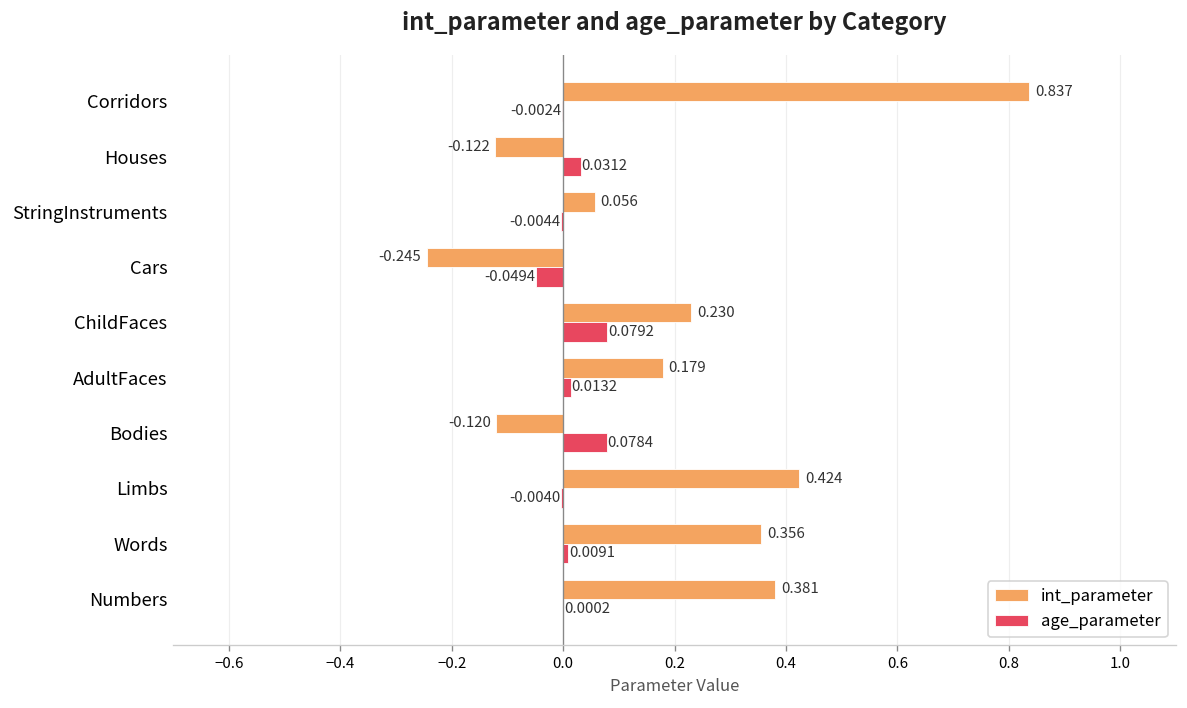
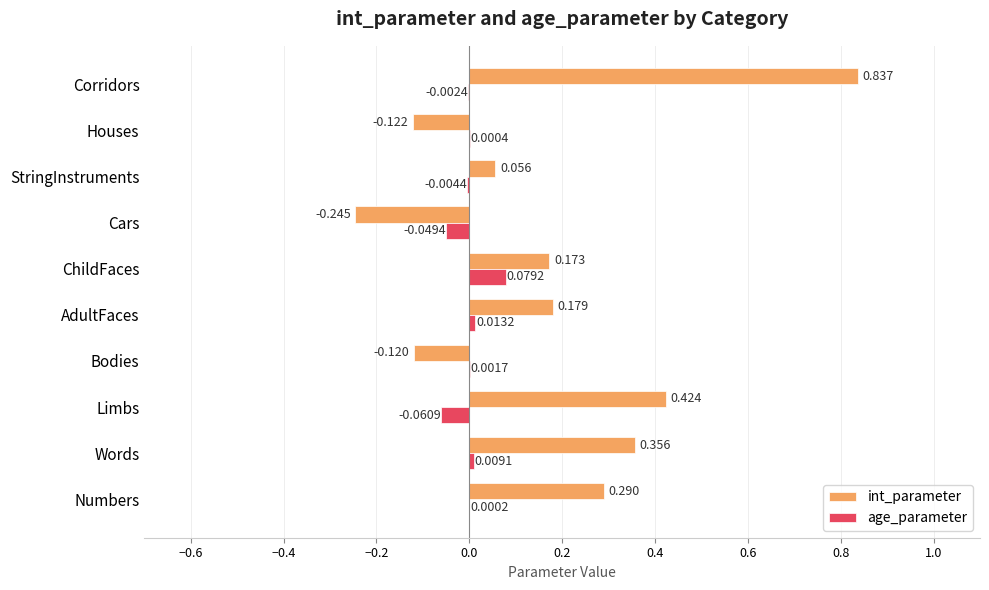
age_parameter, Houses: 0.0312 -> 0.0004
int_parameter, ChildFaces: 0.230 -> 0.173
age_parameter, Bodies: 0.0784 -> 0.0017
age_parameter, Limbs: -0.0040 -> -0.0609
int_parameter, Numbers: 0.381 -> 0.290
